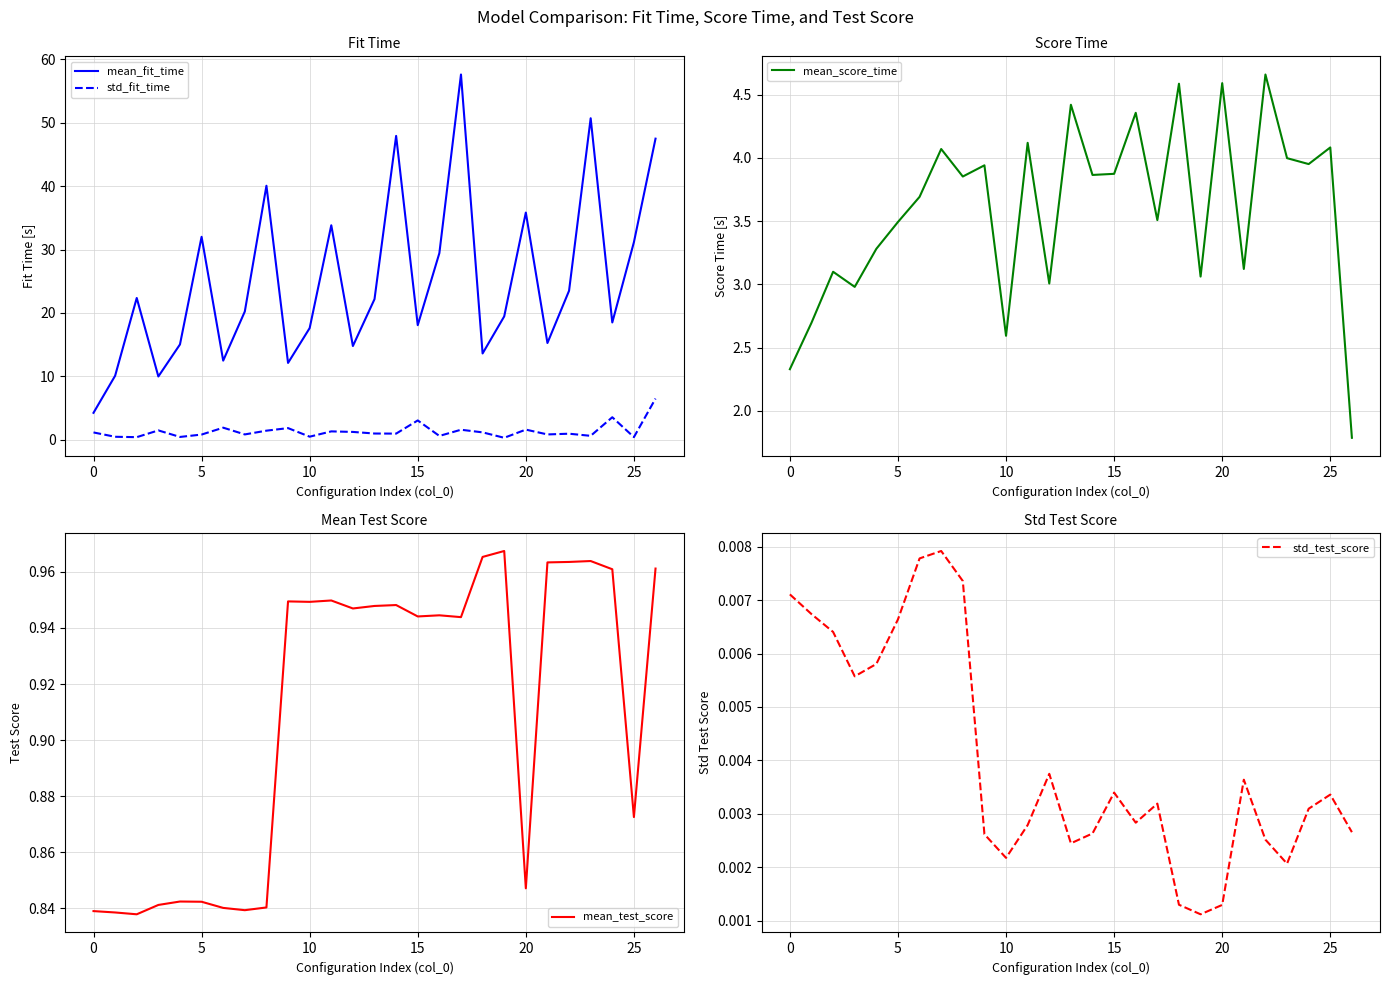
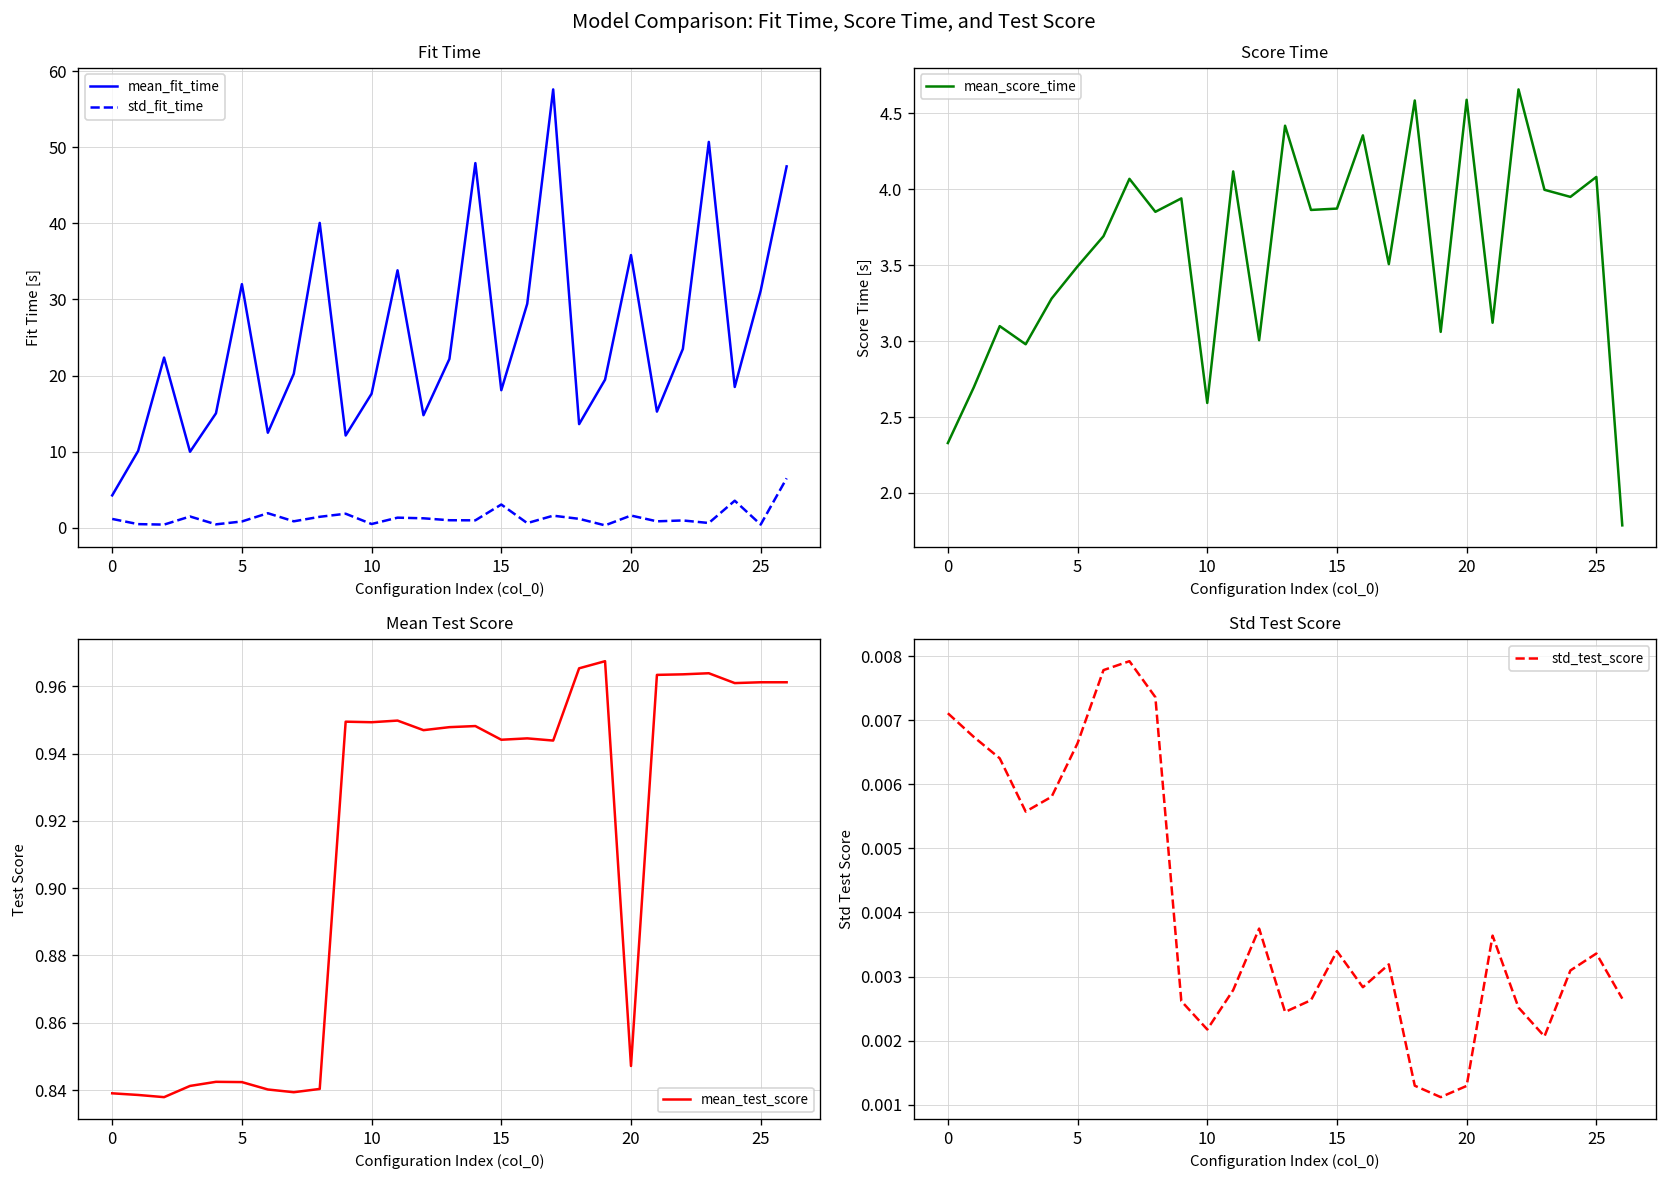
Mean Test Score, 25: 0.873 -> 0.961
